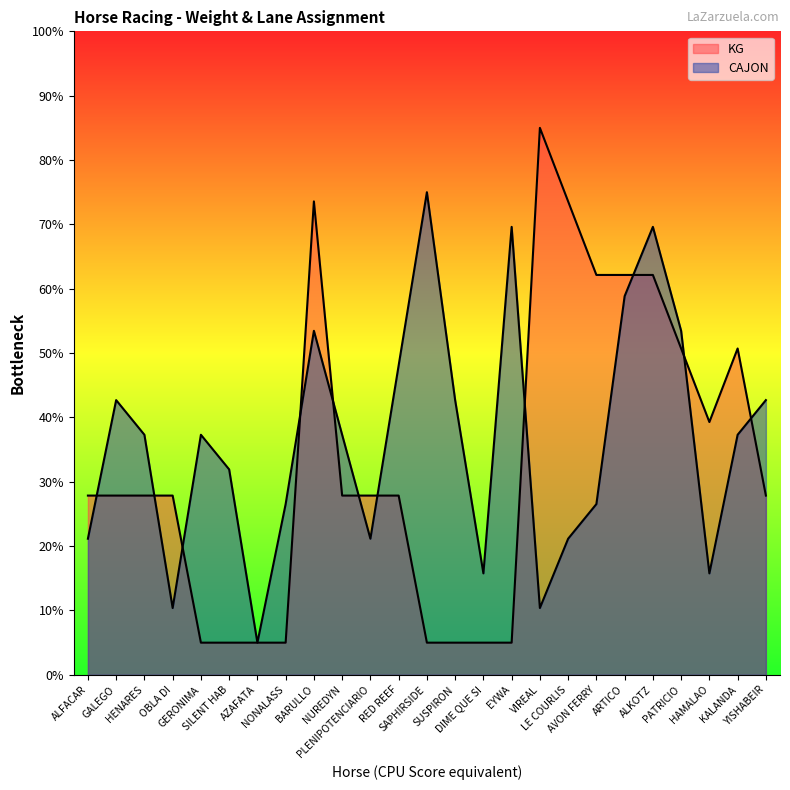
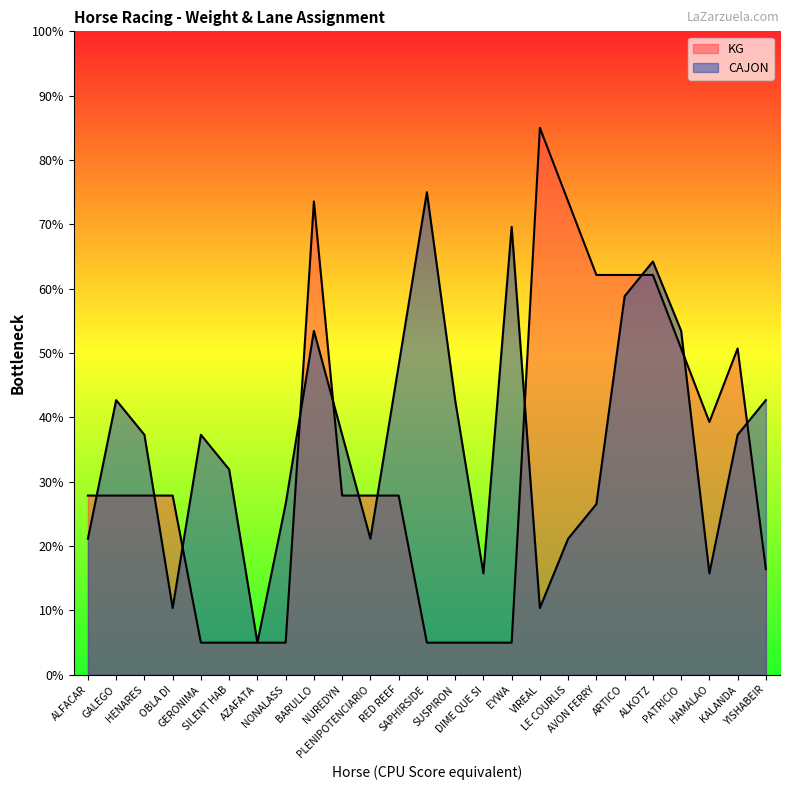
CAJON, ALKOTZ: 70% -> 64%
KG, YISHABEIR: 28% -> 16%
